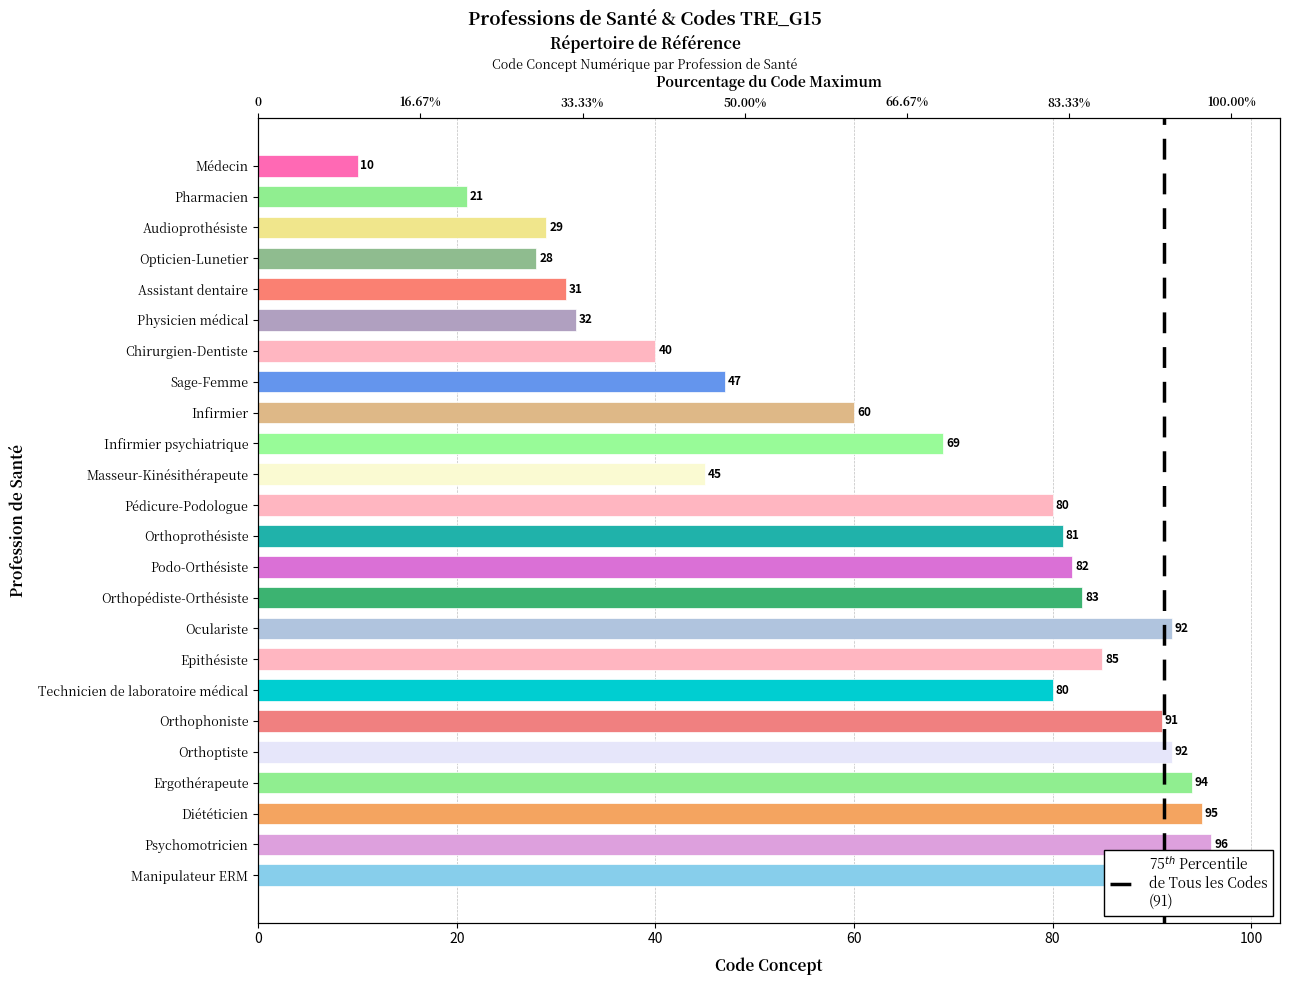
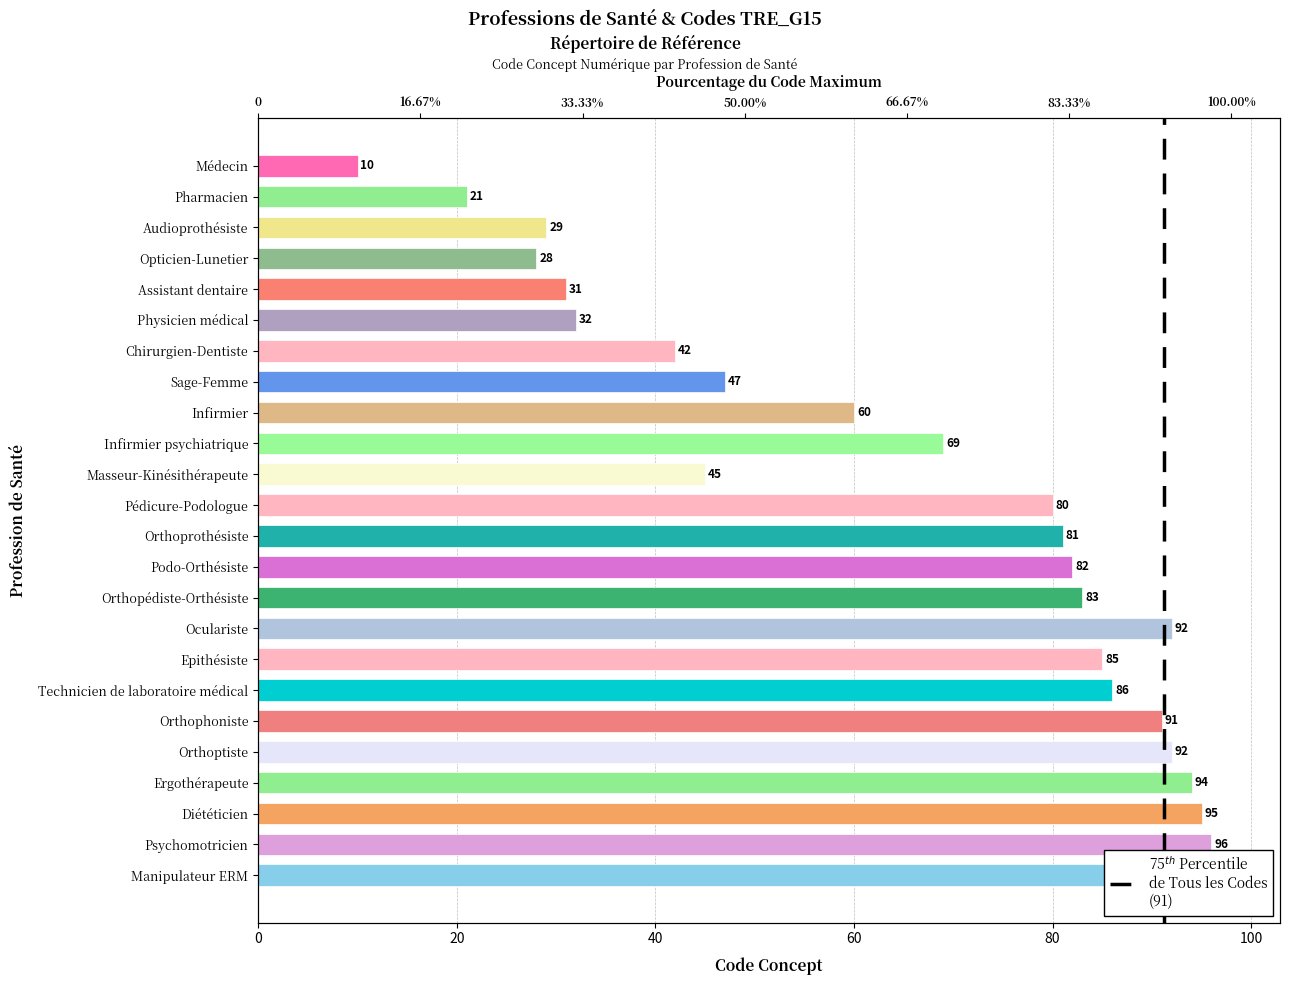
Chirurgien-Dentiste: 40 -> 42
Technicien de laboratoire médical: 80 -> 86
